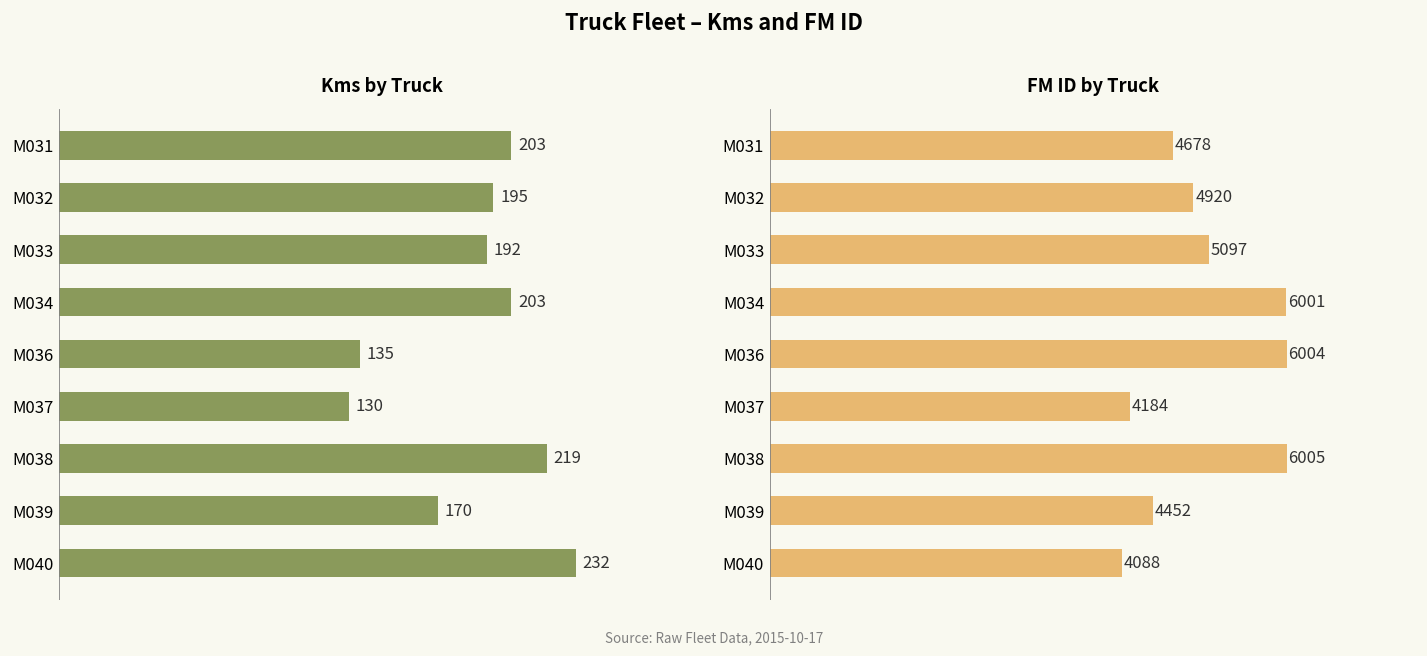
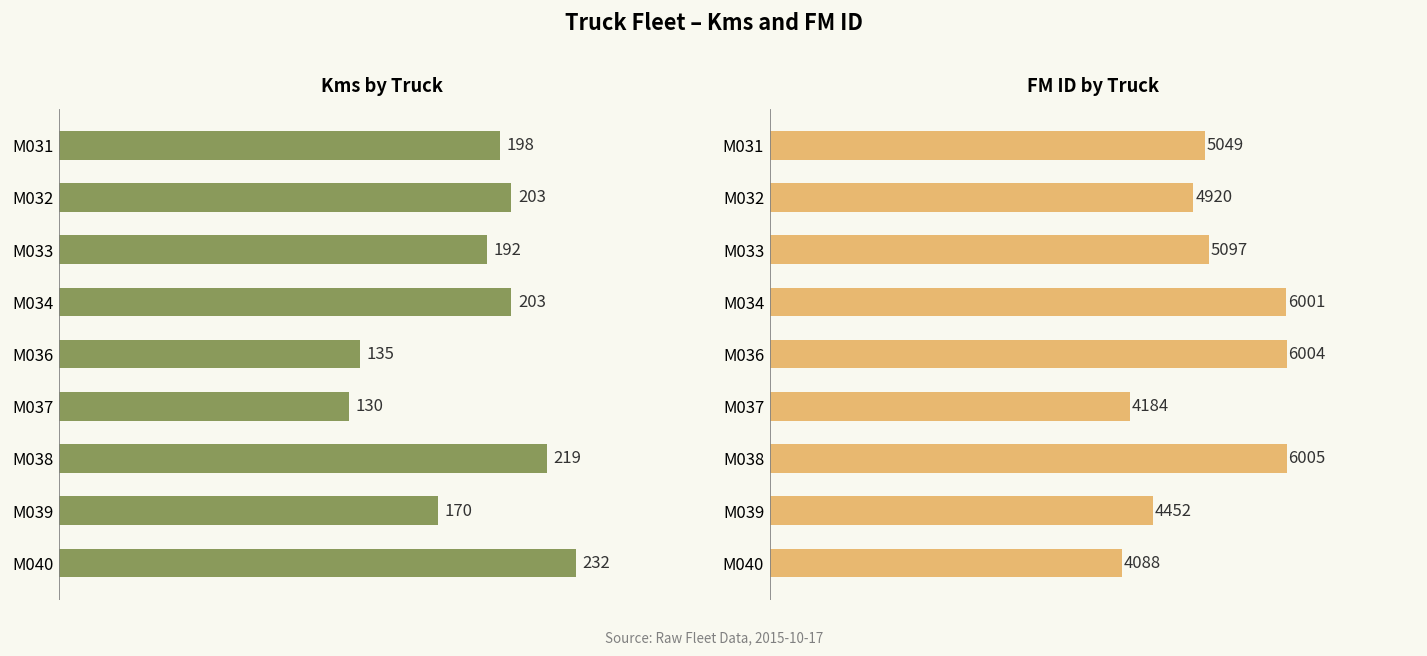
Kms by Truck, M031: 203 -> 198
Kms by Truck, M032: 195 -> 203
FM ID by Truck, M031: 4678 -> 5049
